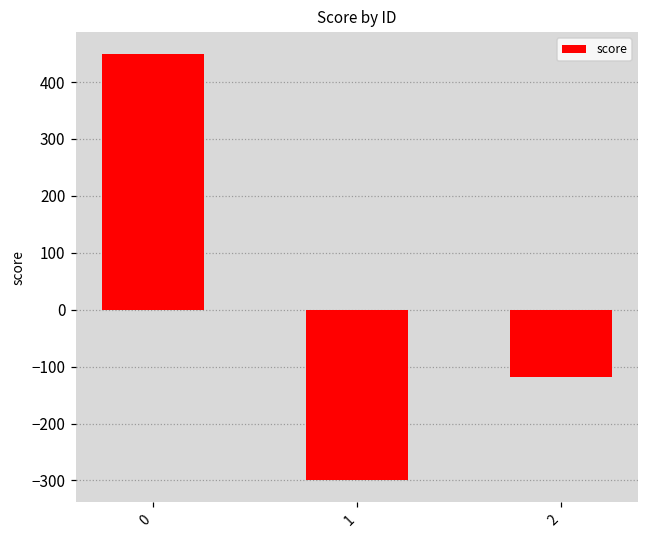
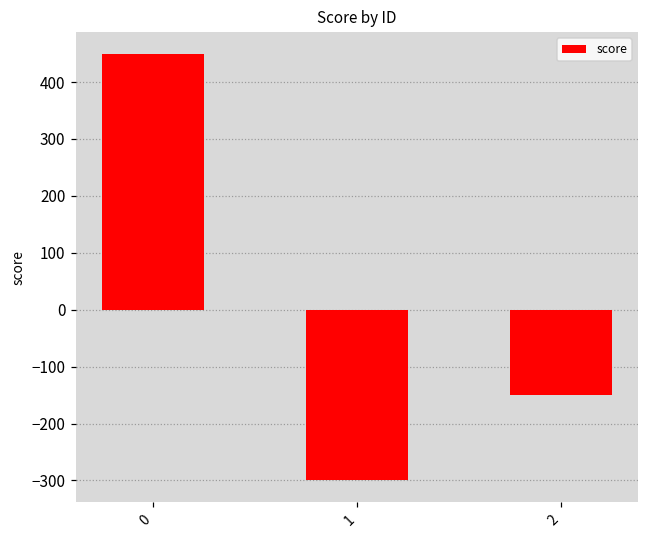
2: -120 -> -150
